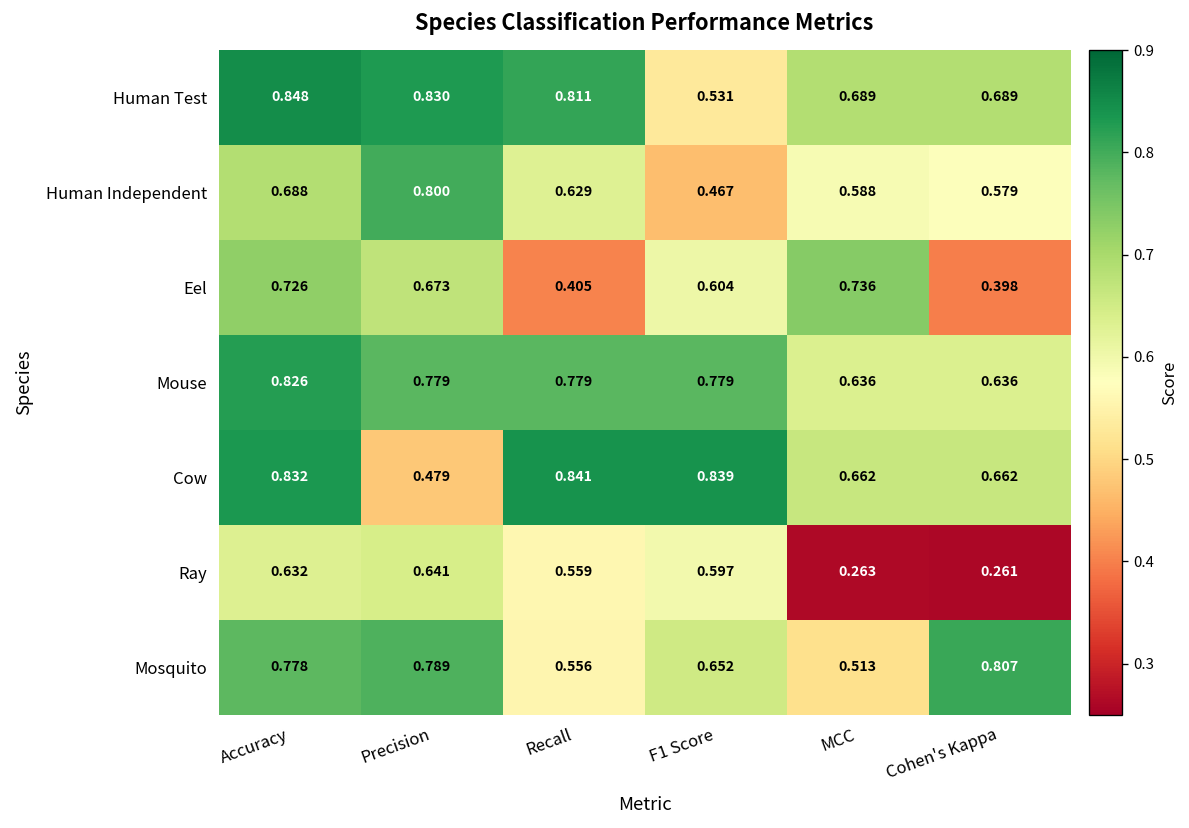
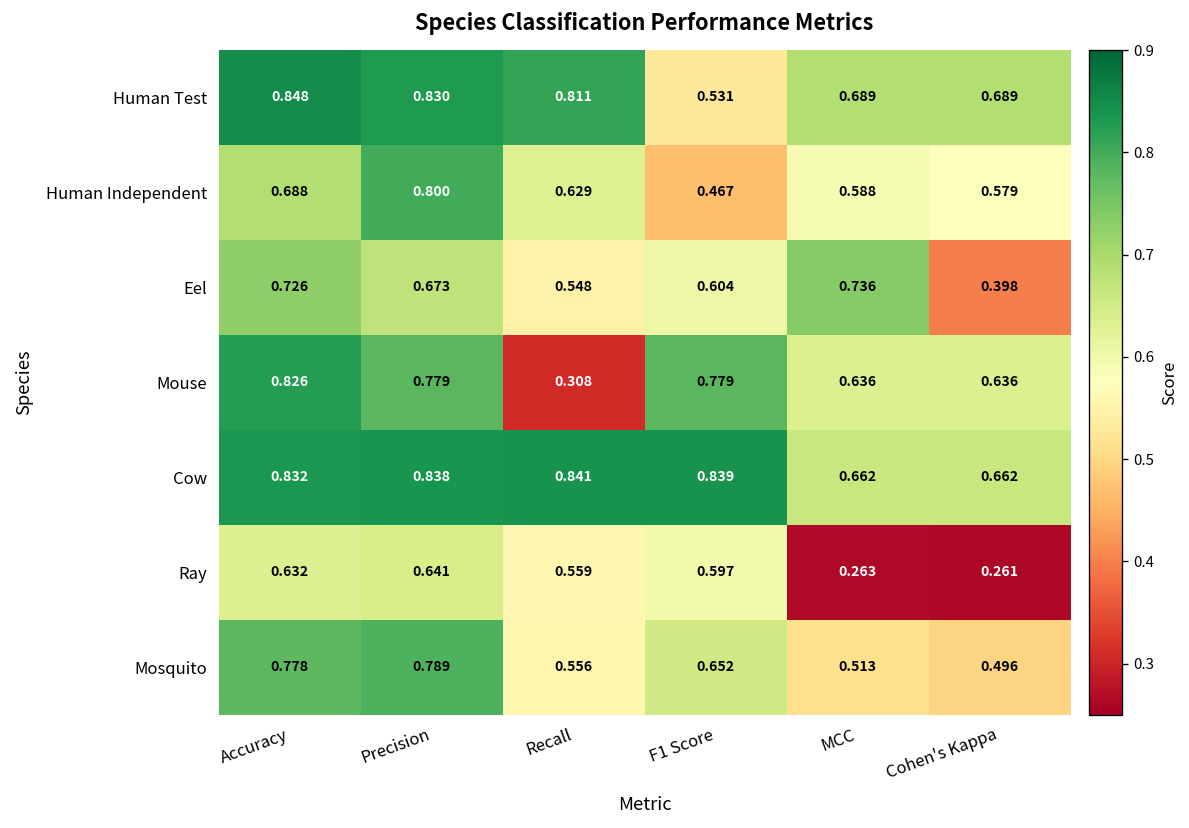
Eel, Recall: 0.405 -> 0.548
Mouse, Recall: 0.779 -> 0.308
Cow, Precision: 0.479 -> 0.838
Mosquito, Cohen's Kappa: 0.807 -> 0.496
